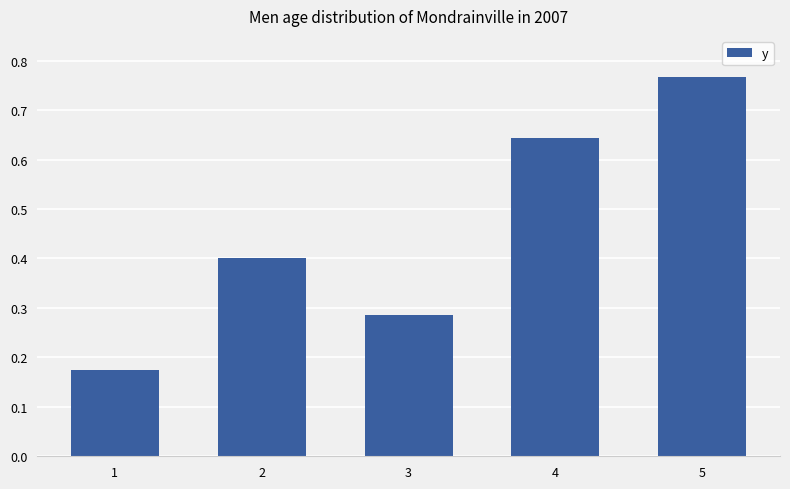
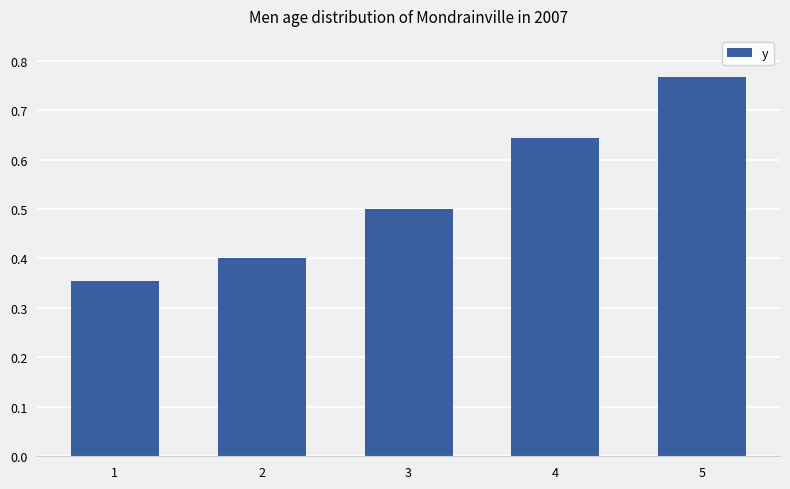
1: 0.17 -> 0.35
3: 0.29 -> 0.50
